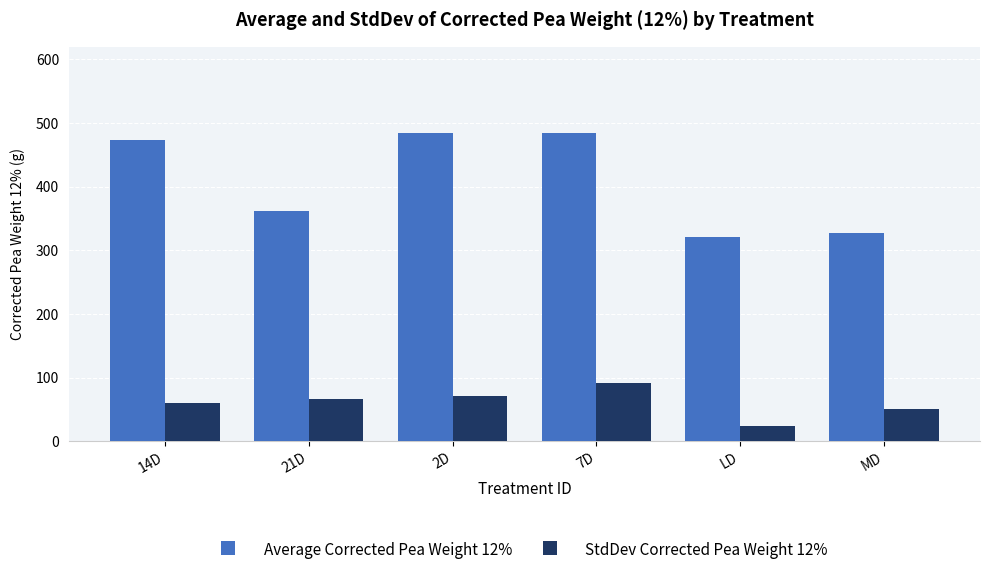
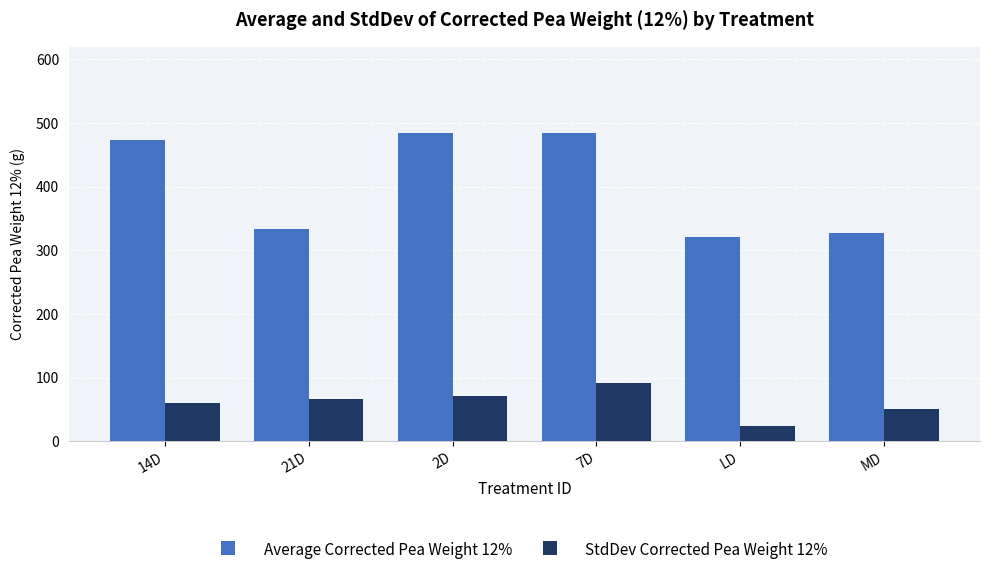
Average Corrected Pea Weight 12%, 21D: 360 -> 330
